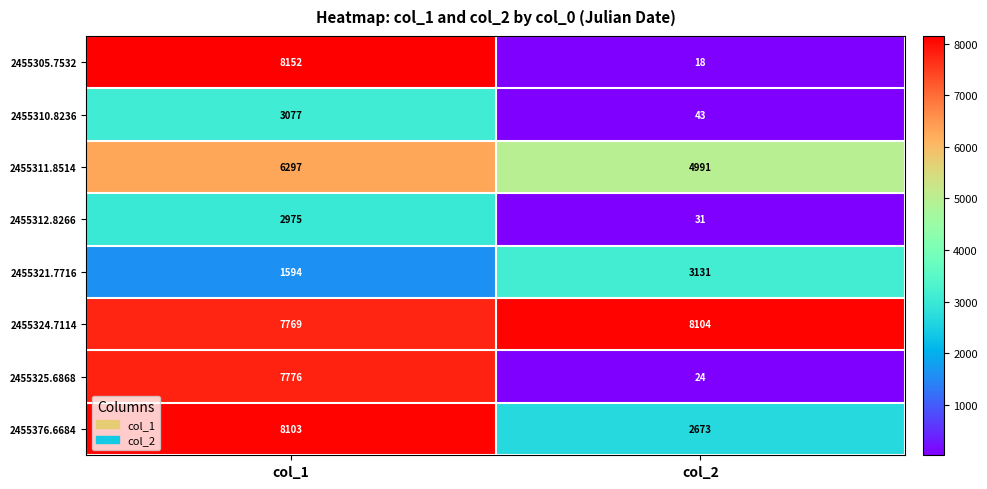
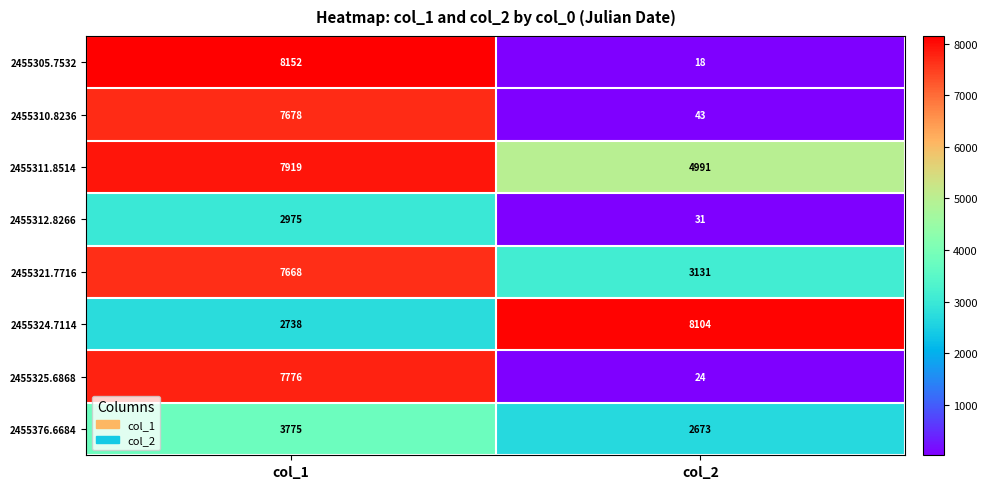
2455310.8236, col_1: 3077 -> 7678
2455311.8514, col_1: 6297 -> 7919
2455321.7716, col_1: 1594 -> 7668
2455324.7114, col_1: 7769 -> 2738
2455376.6684, col_1: 8103 -> 3775
